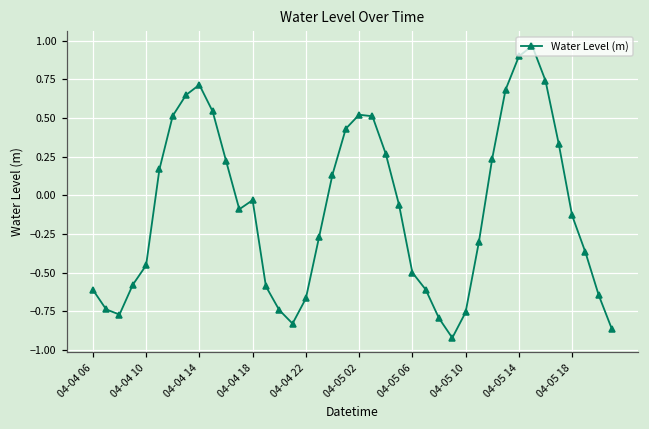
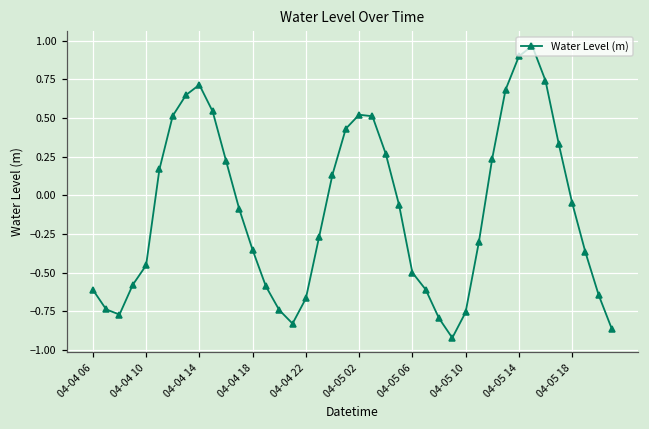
04-04 18: -0.03 -> -0.35
04-05 18: -0.13 -> -0.05
